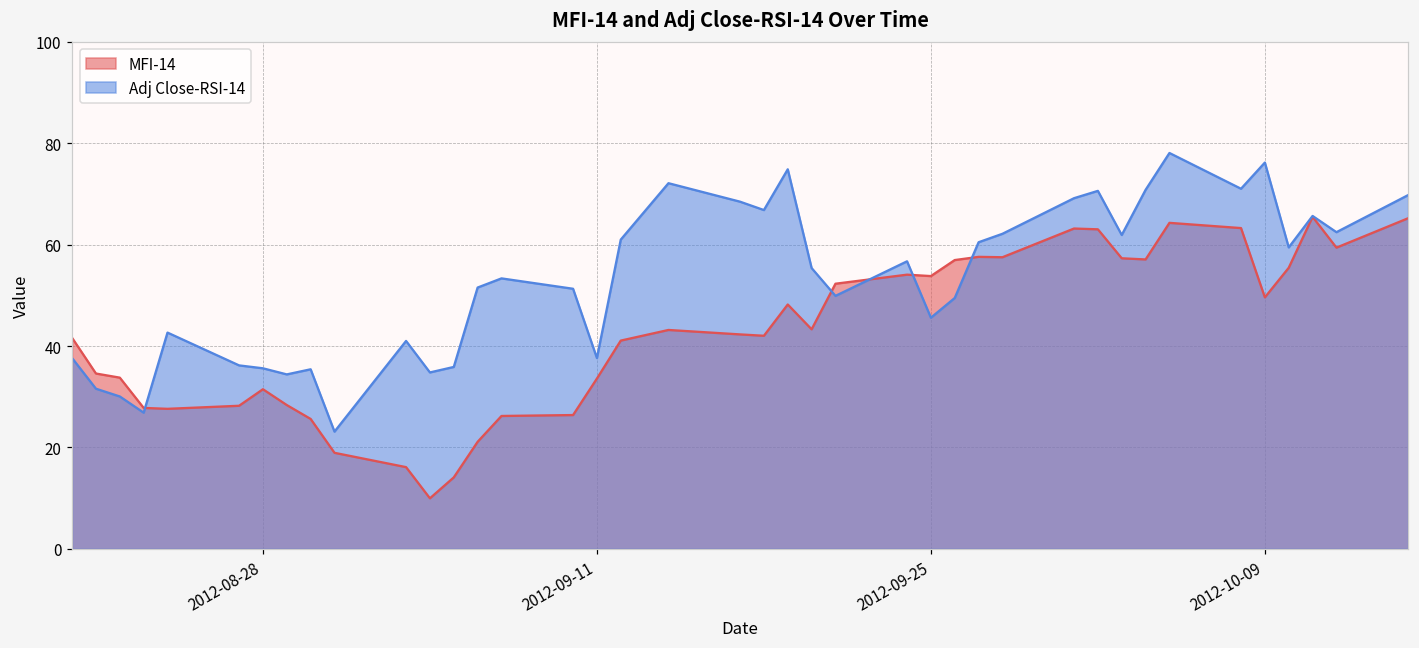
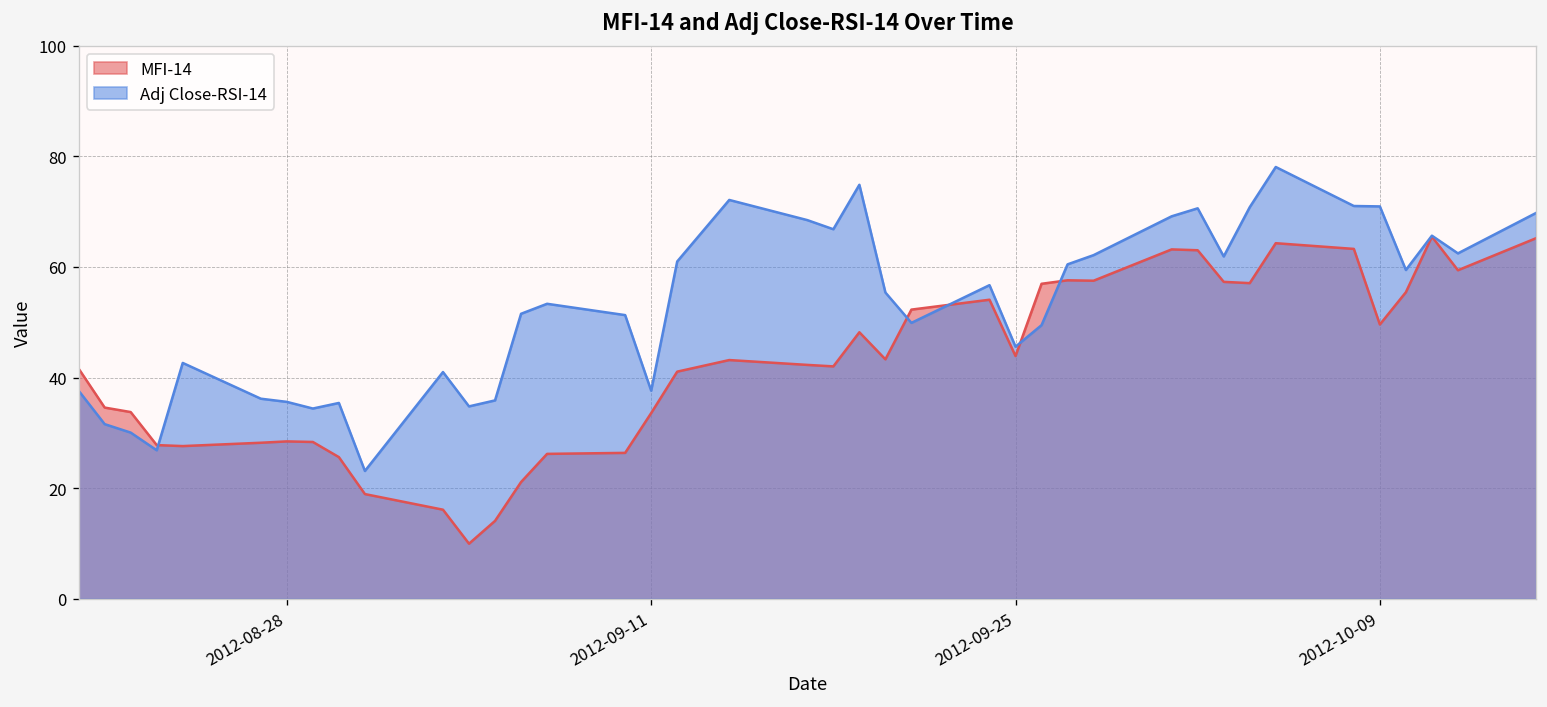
MFI-14, 2012-08-28: 31 -> 28
MFI-14, 2012-09-25: 54 -> 44
Adj Close-RSI-14, 2012-10-09: 76 -> 71
